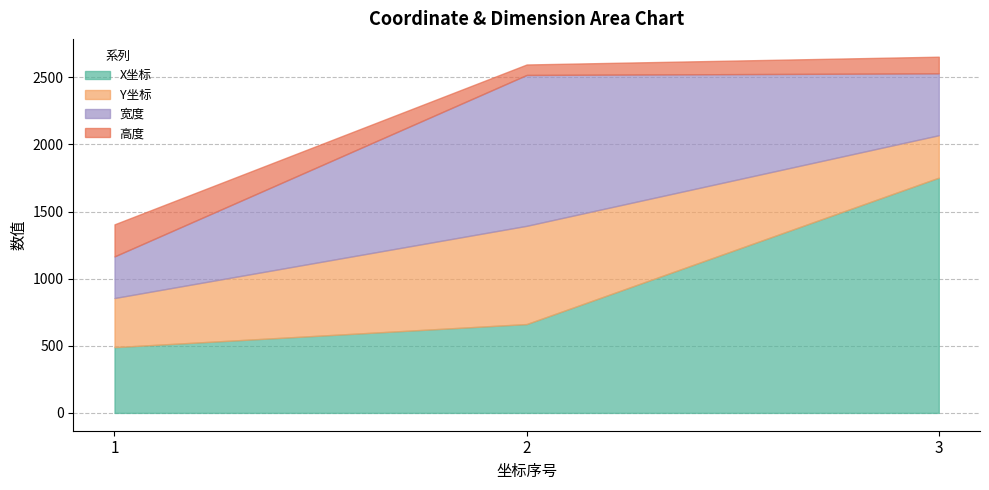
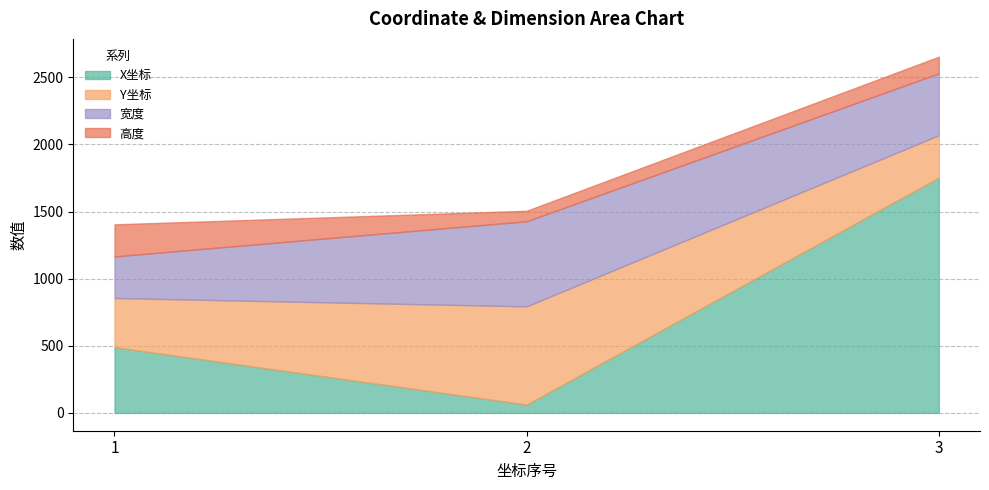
X坐标, 2: 660 -> 60
宽度, 2: 1120 -> 630
